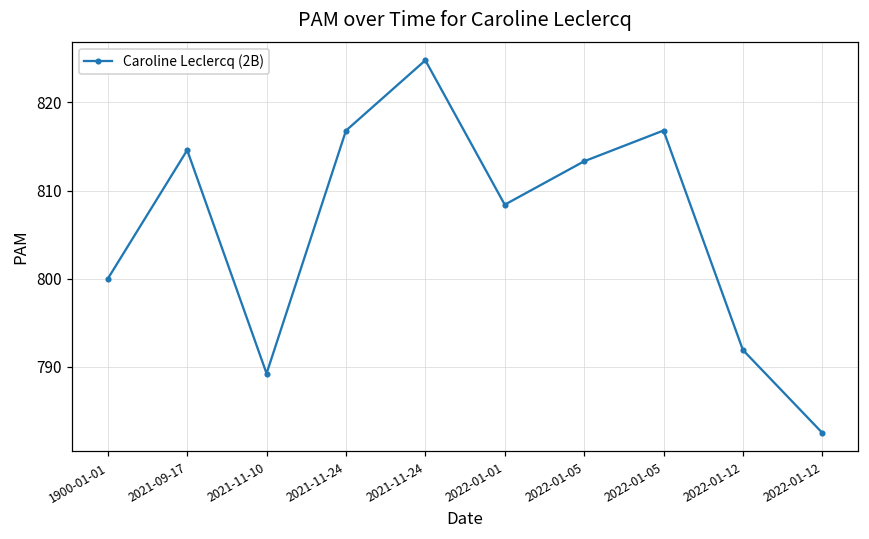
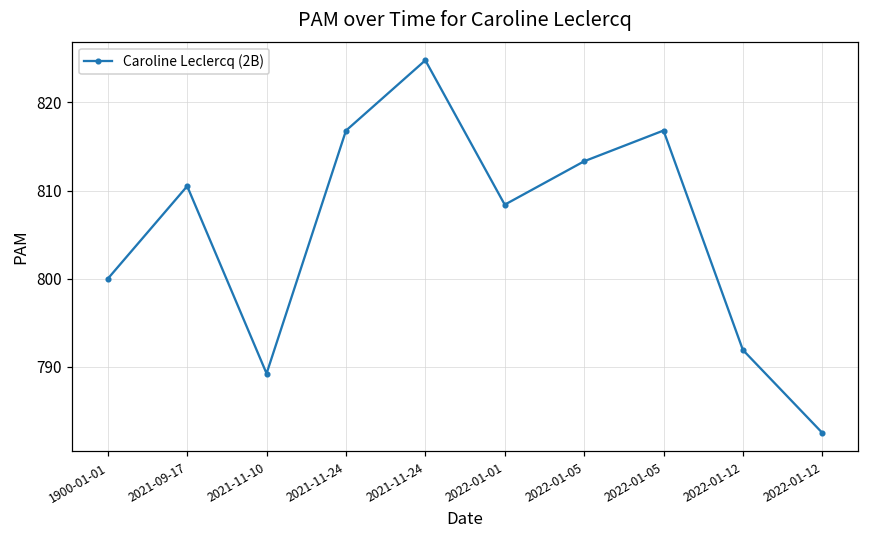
2021-09-17: 815 -> 810
